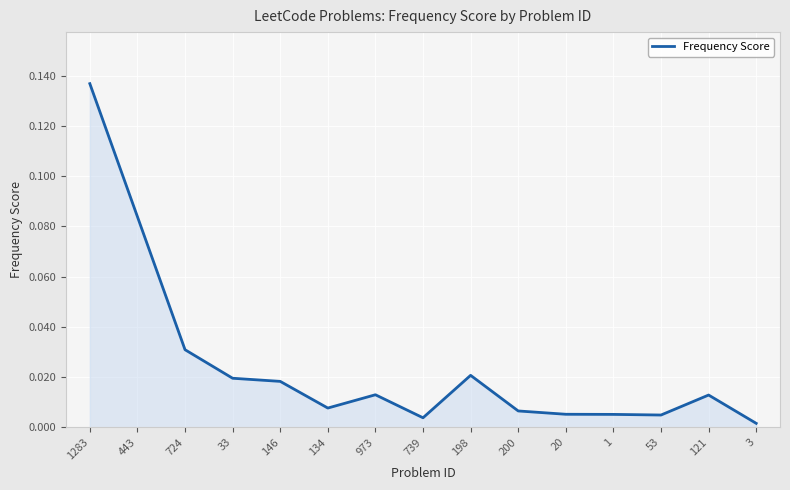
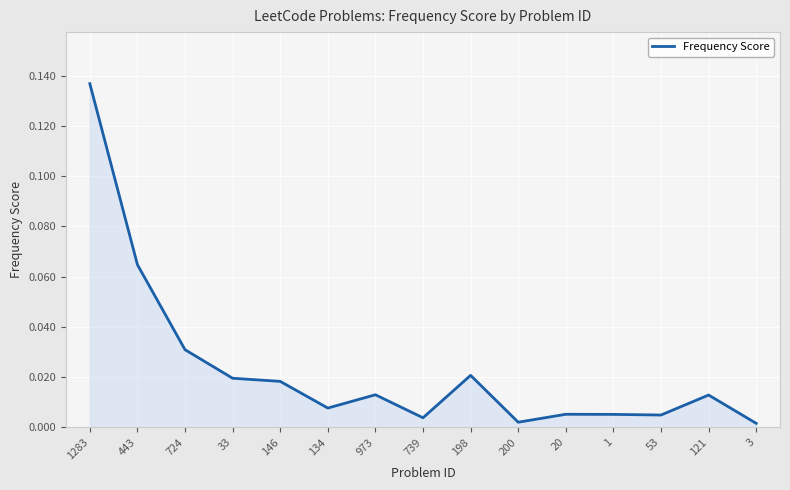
443: 0.084 -> 0.065
200: 0.006 -> 0.002
